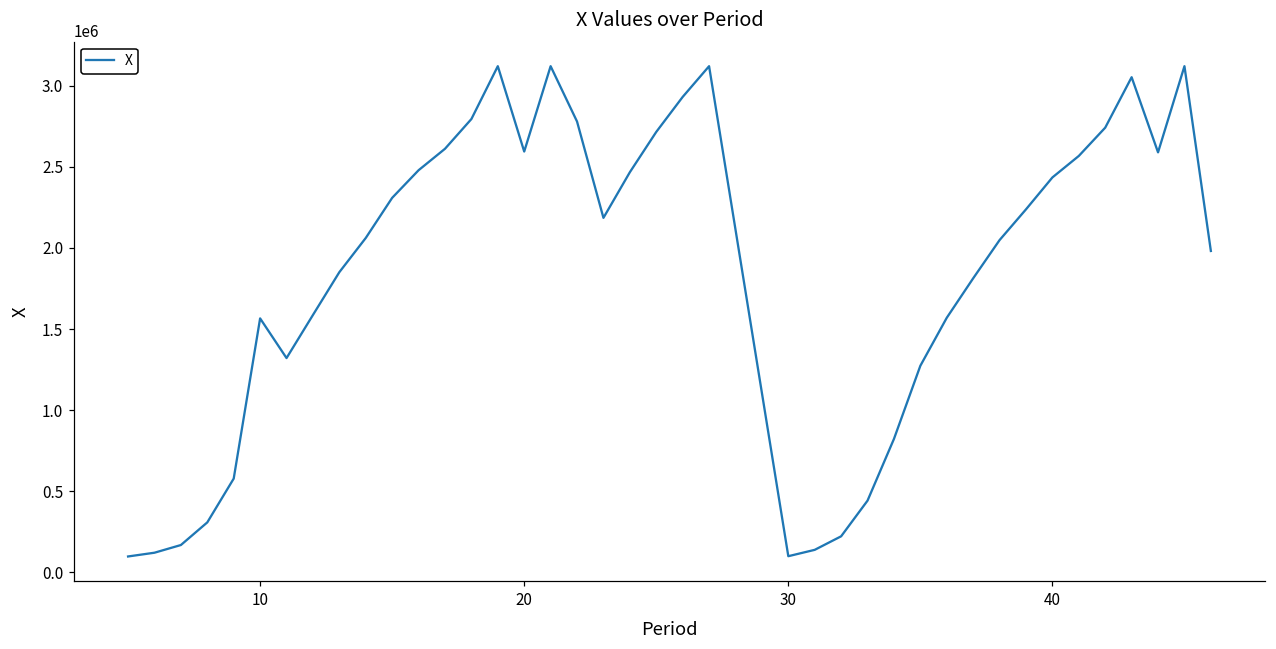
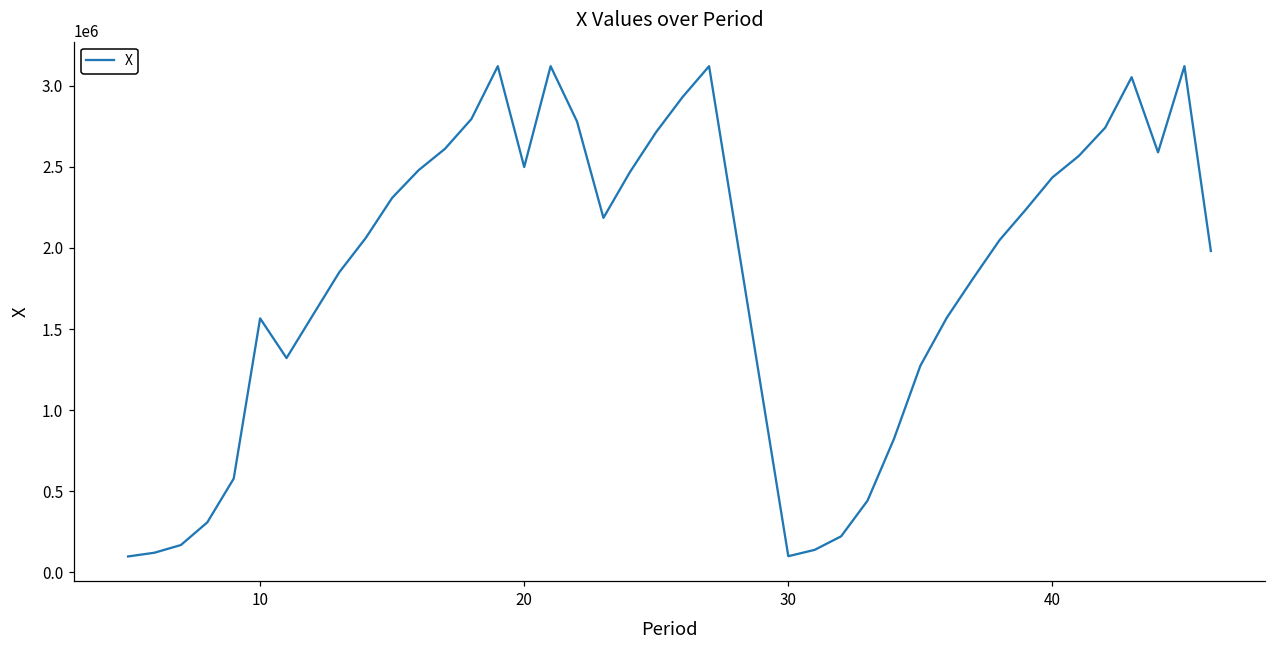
20: 2590000 -> 2500000
